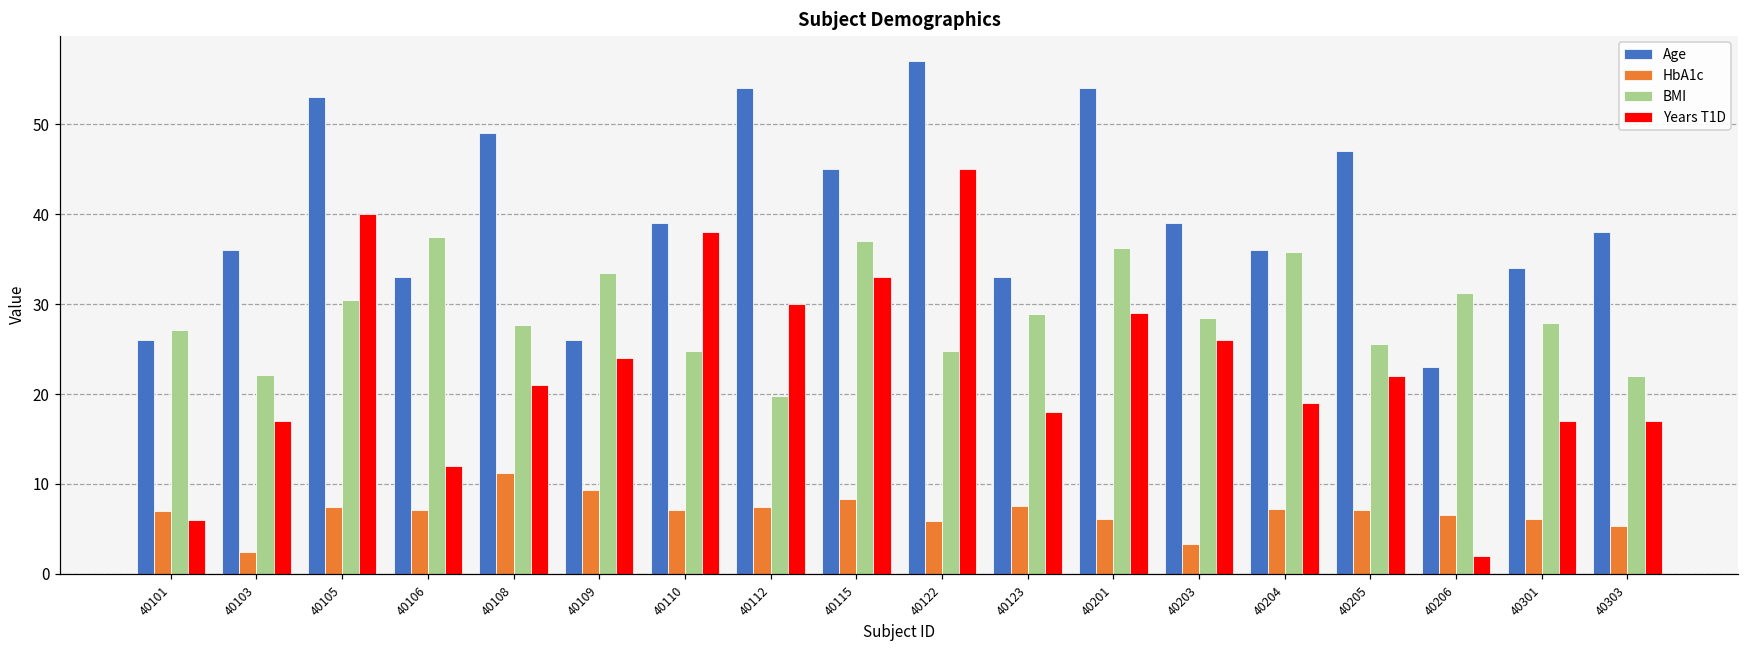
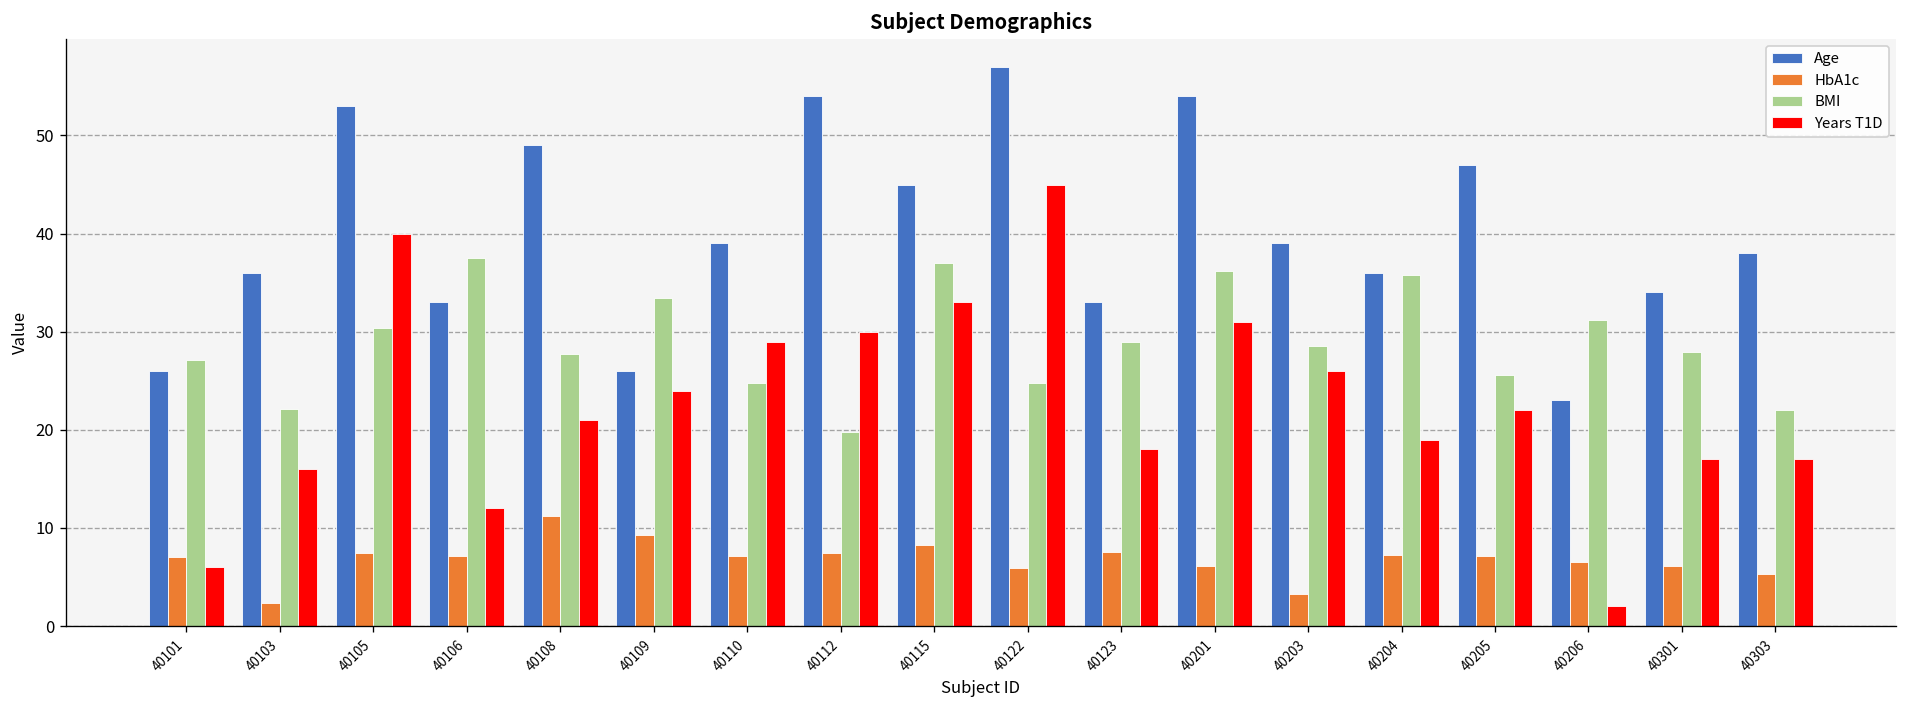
Years T1D, 40103: 17 -> 16
Years T1D, 40110: 38 -> 29
Years T1D, 40201: 29 -> 31
